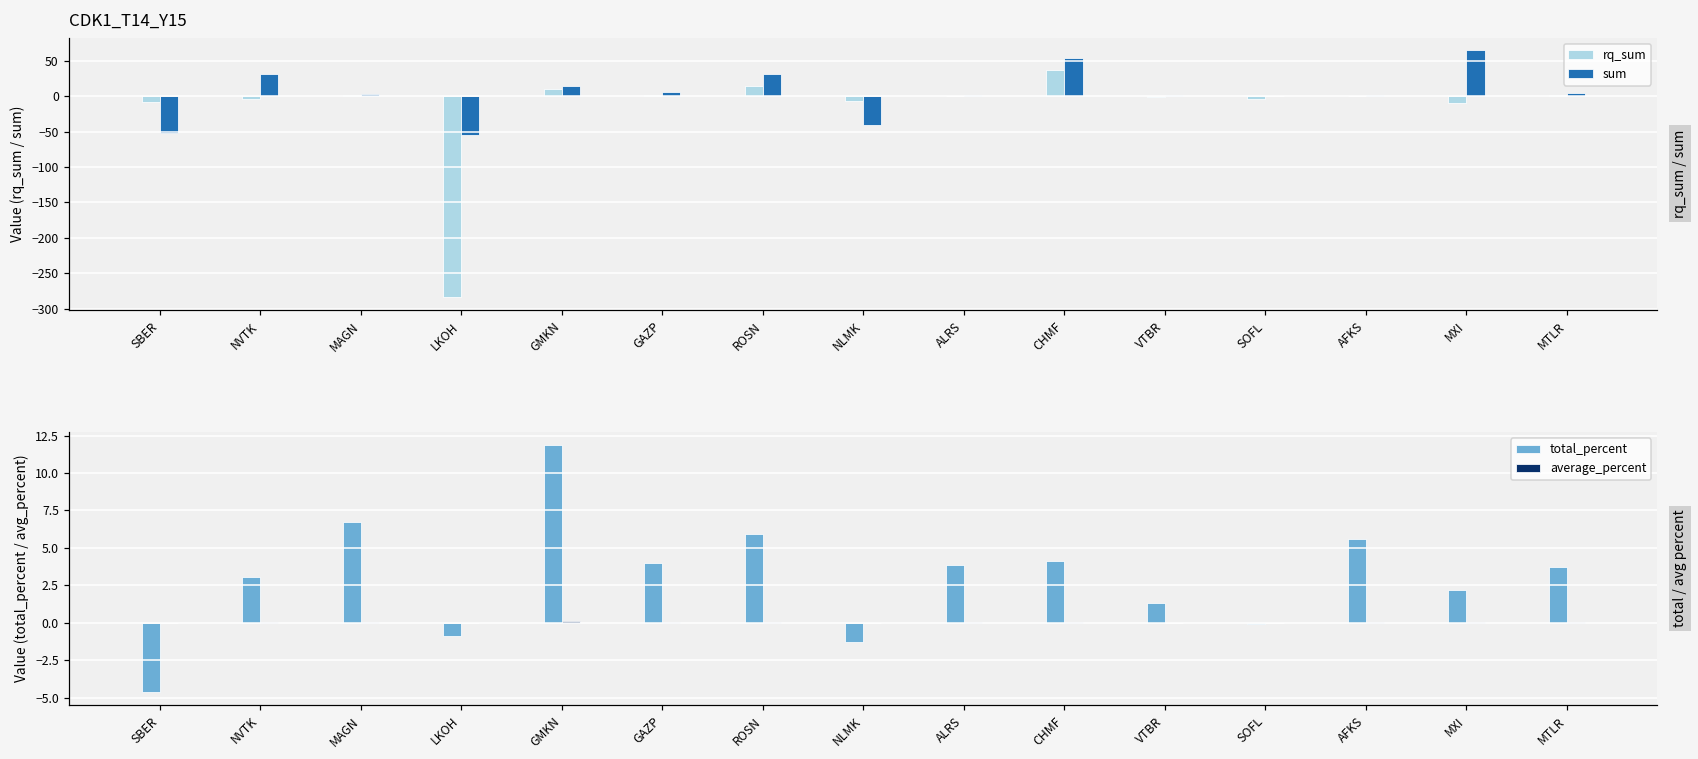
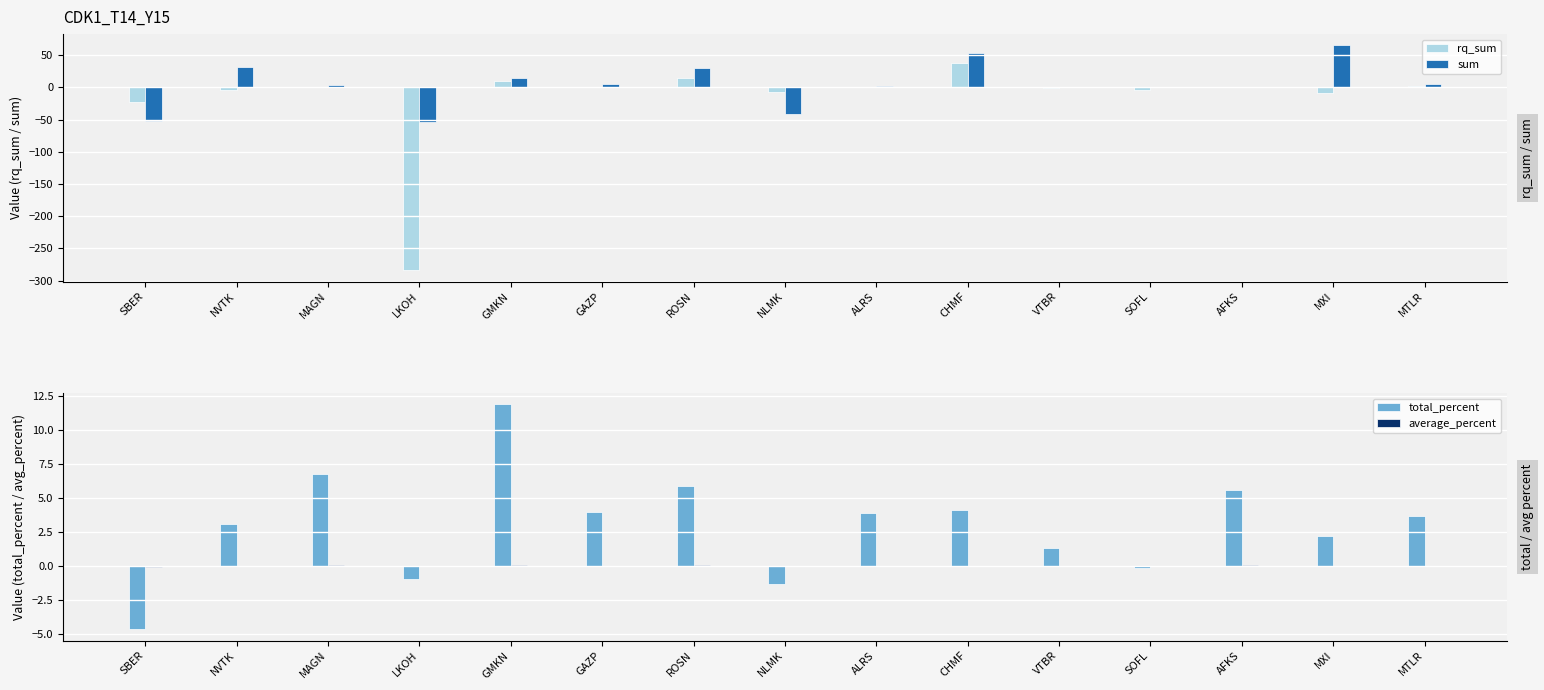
CDK1_T14_Y15, rq_sum, SBER: -10 -> -20
